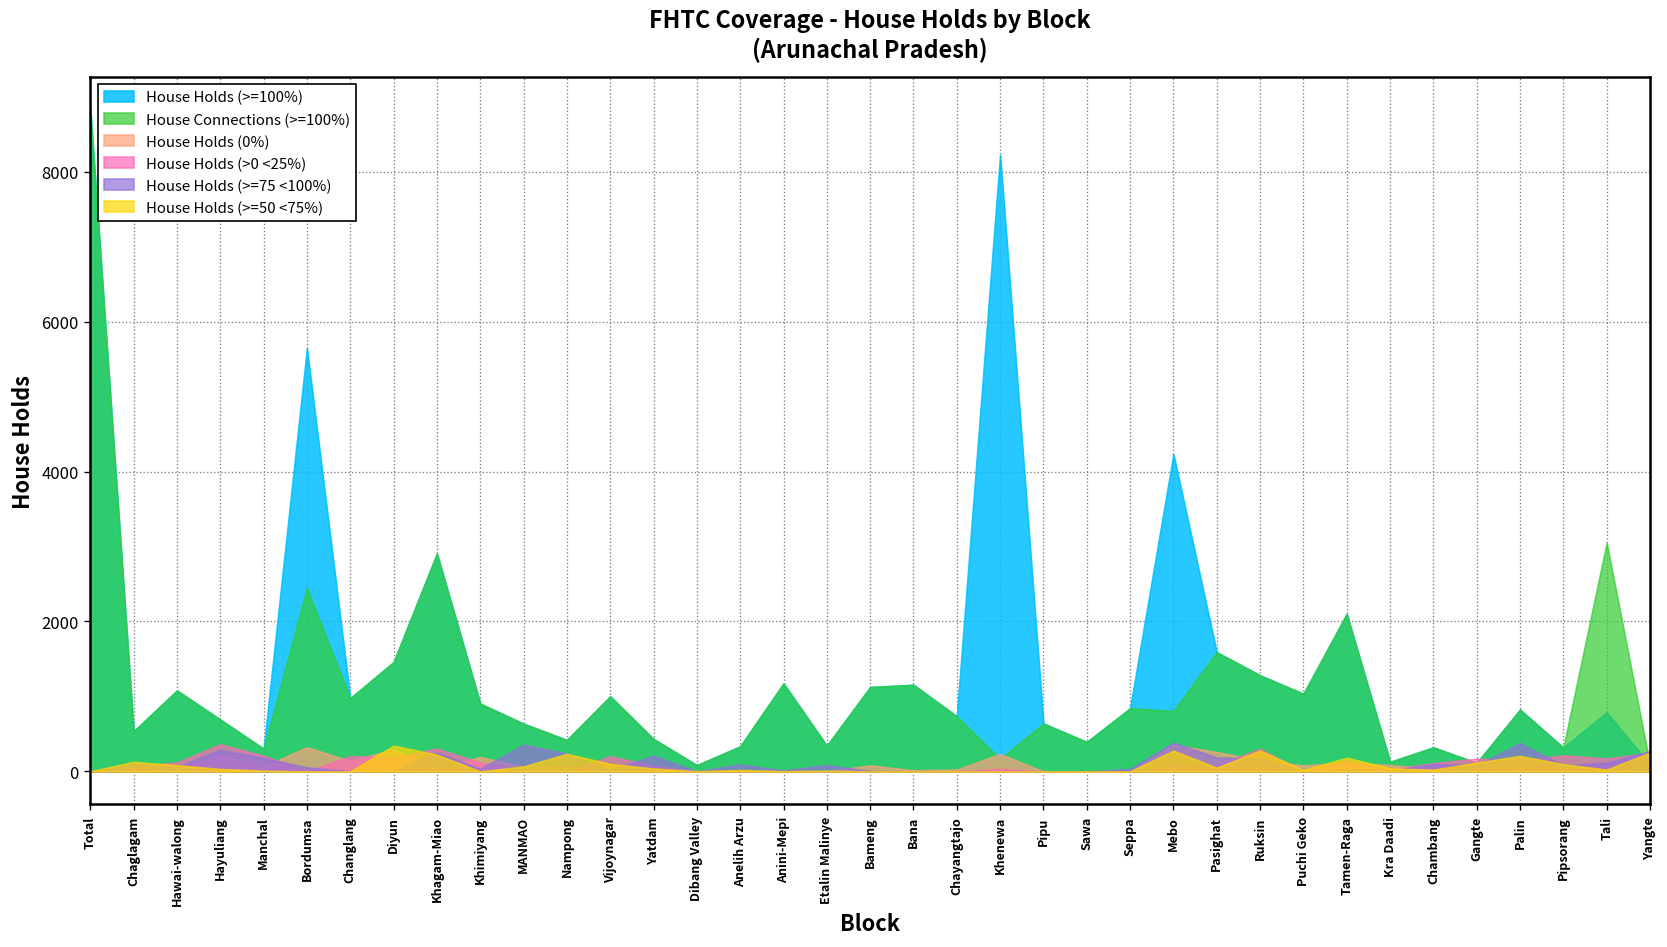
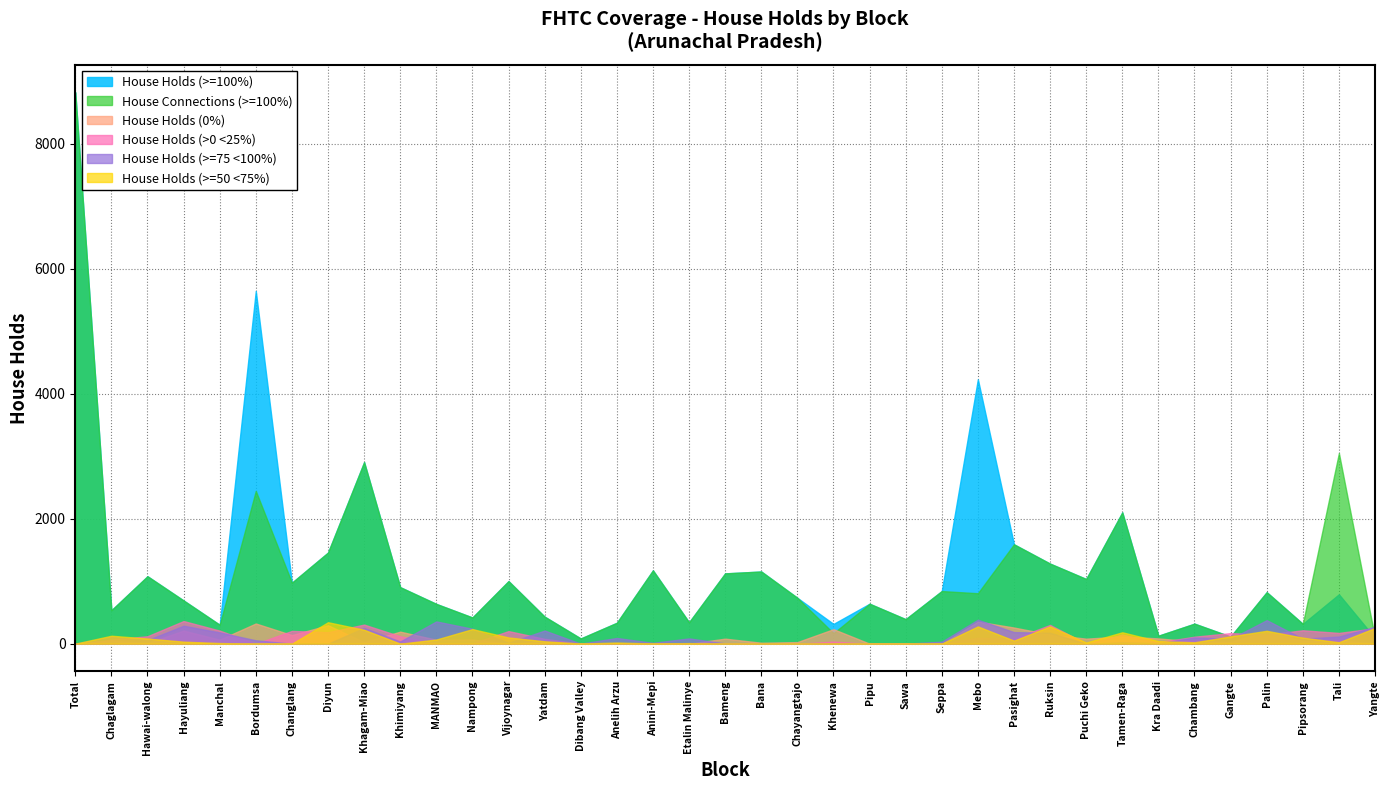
House Holds (>=100%), Khenewa: 8200 -> 300
